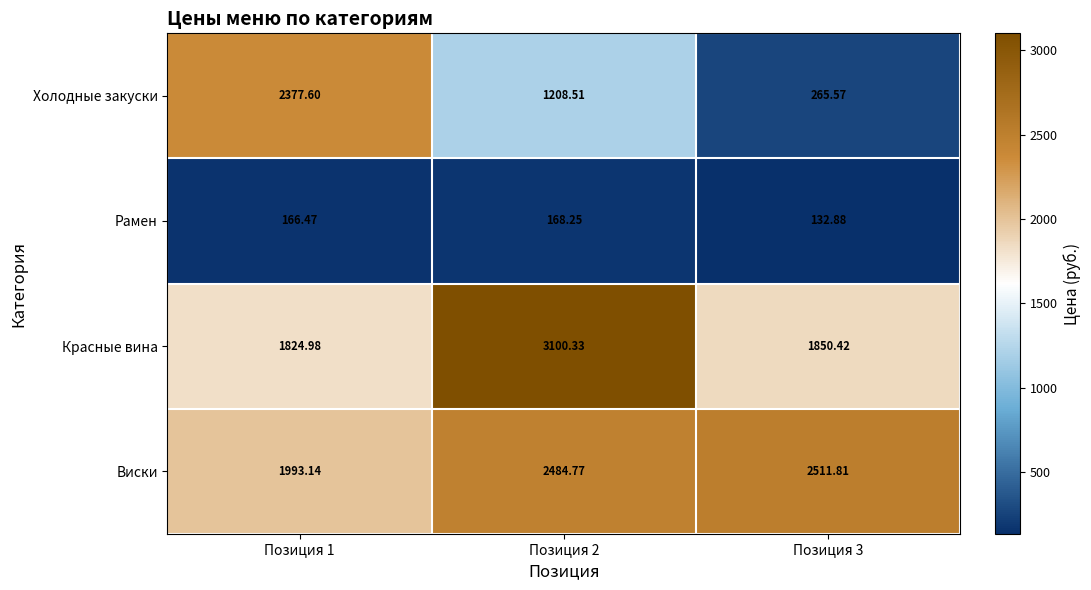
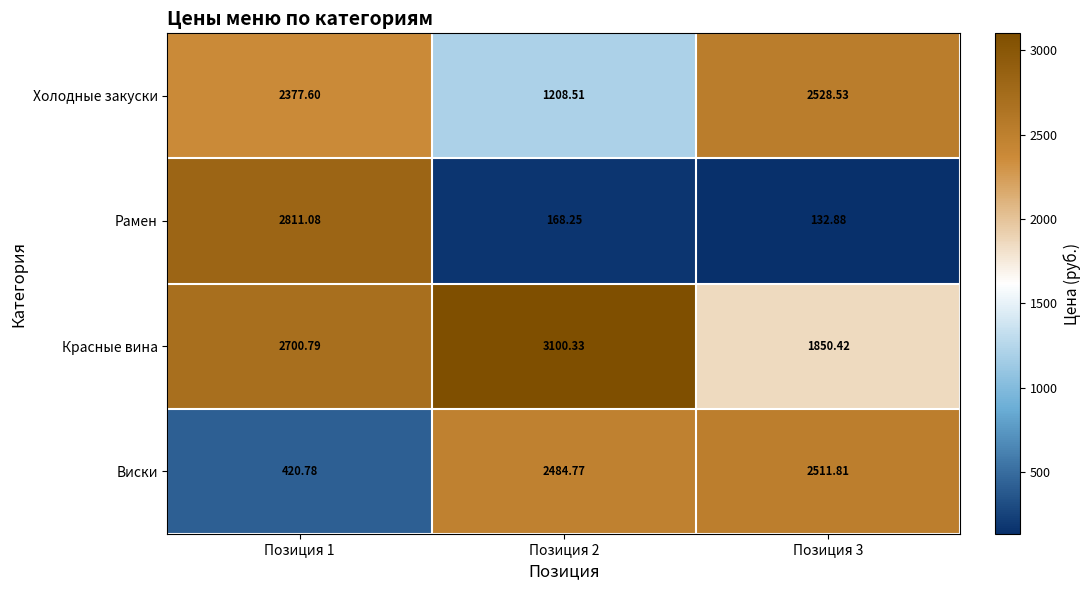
Холодные закуски, Позиция 3: 265.57 -> 2528.53
Рамен, Позиция 1: 166.47 -> 2811.08
Красные вина, Позиция 1: 1824.98 -> 2700.79
Виски, Позиция 1: 1993.14 -> 420.78
